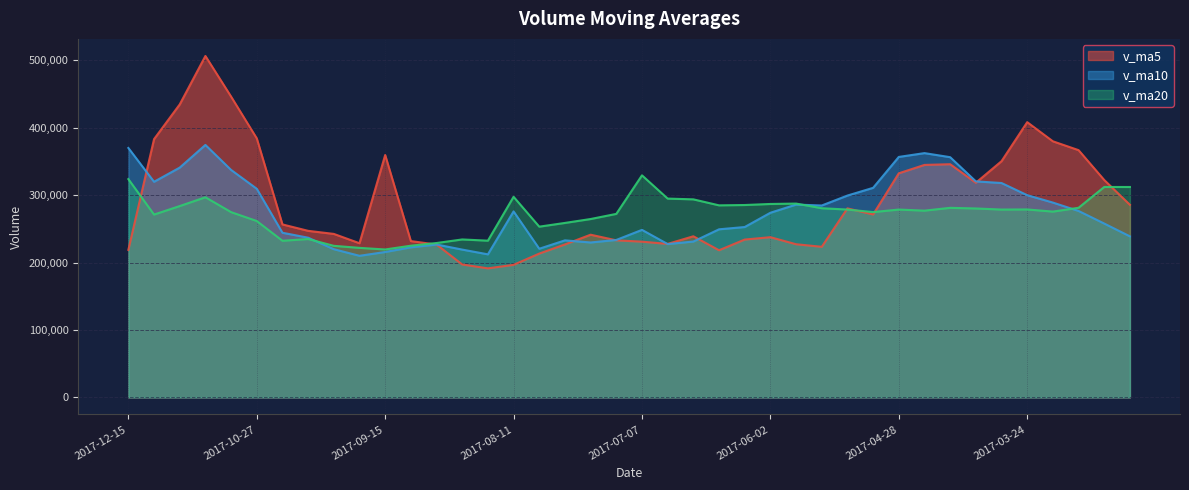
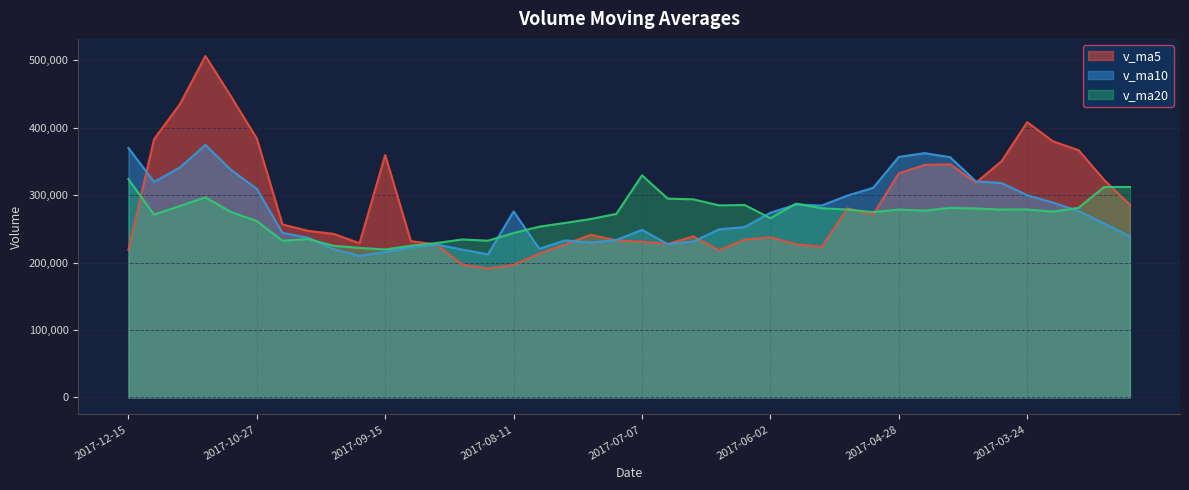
v_ma20, 2017-08-11: 300,000 -> 240,000
v_ma20, 2017-06-02: 290,000 -> 270,000
